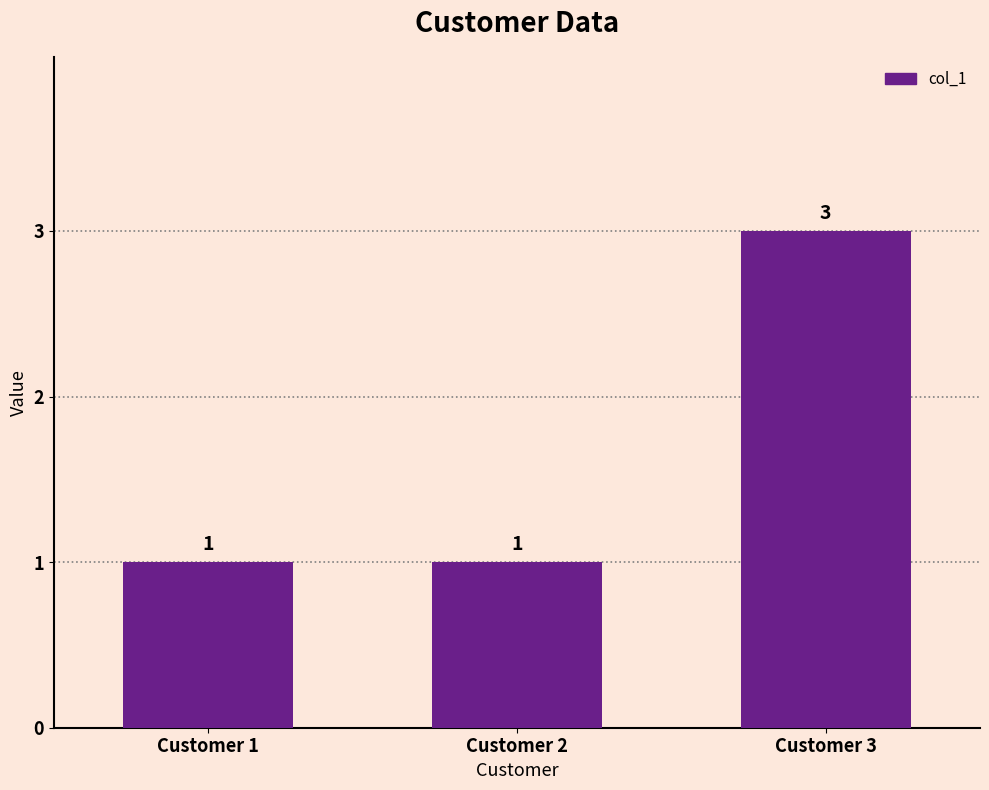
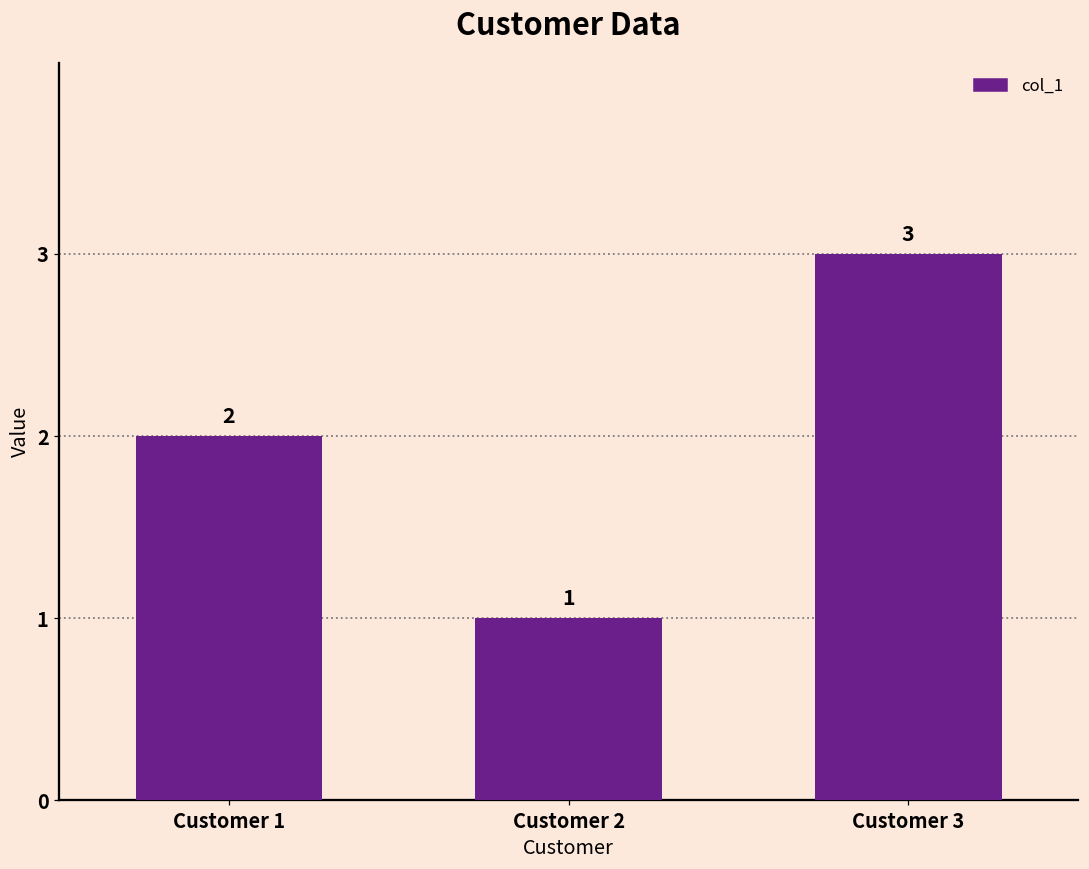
Customer 1: 1 -> 2
